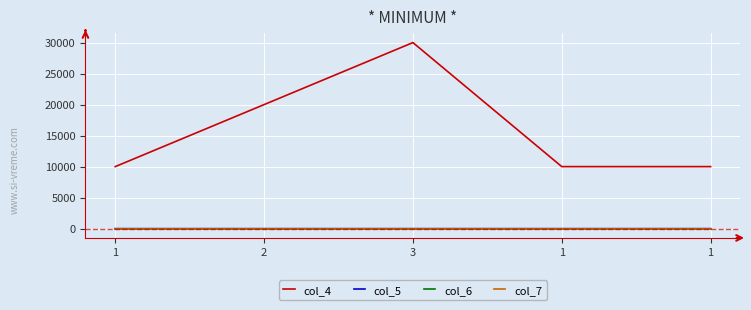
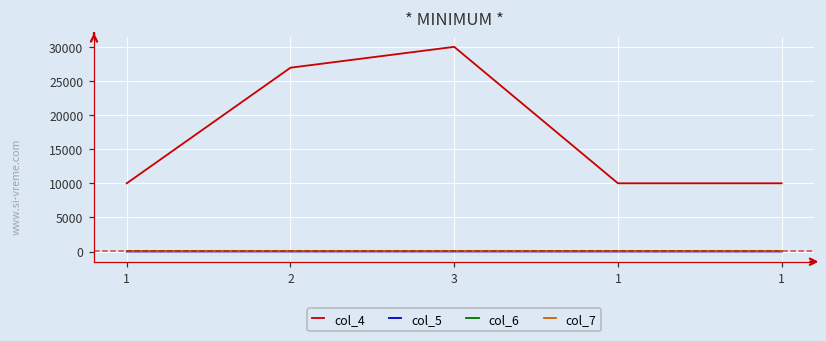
col_4, 2: 20000 -> 27000
